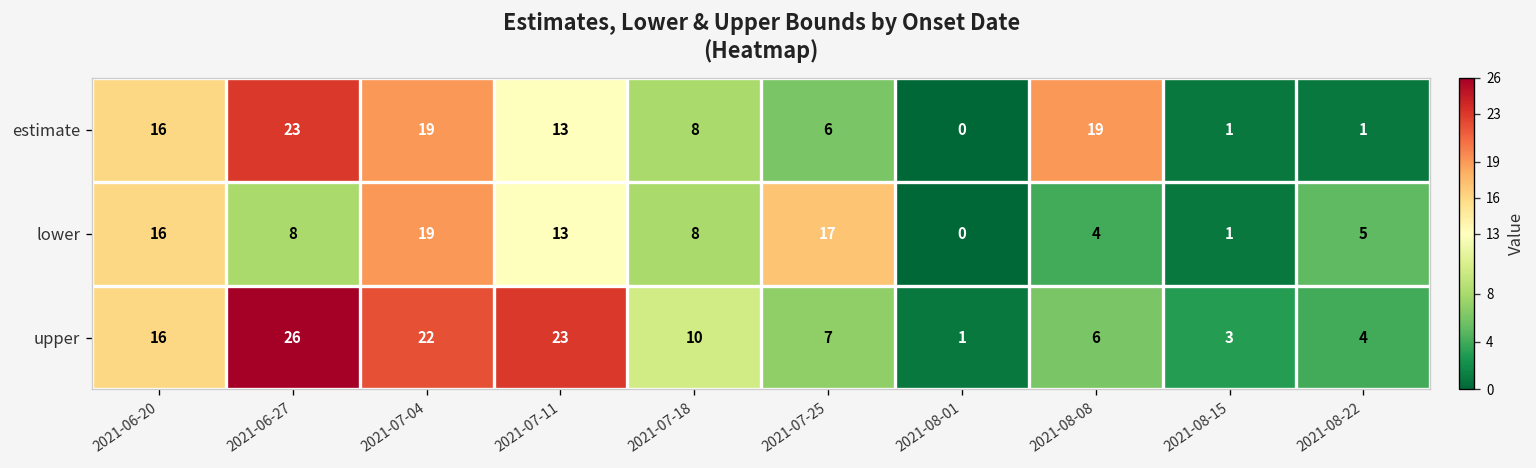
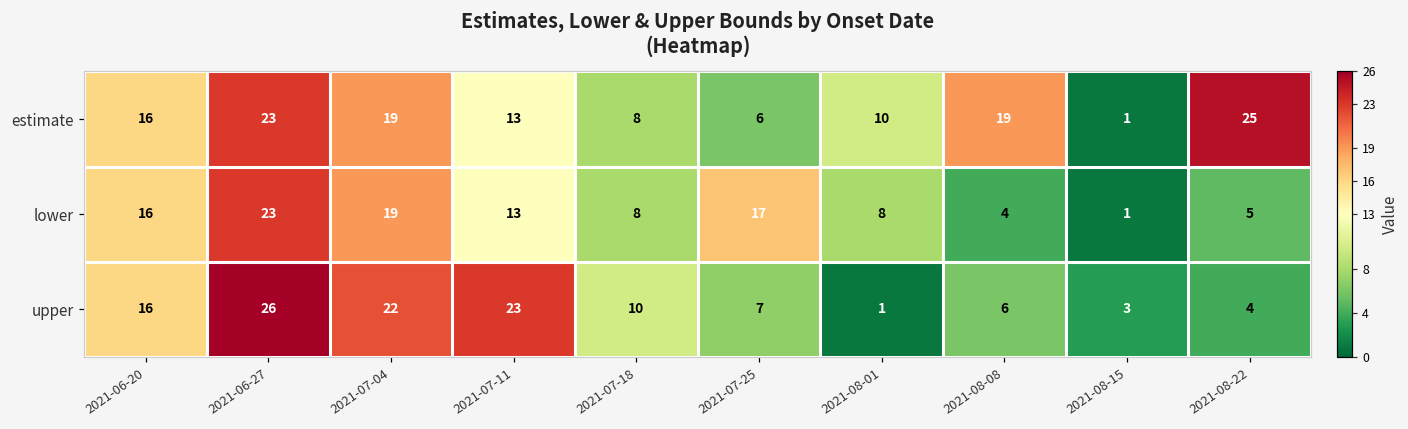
estimate, 2021-08-01: 0 -> 10
estimate, 2021-08-22: 1 -> 25
lower, 2021-06-27: 8 -> 23
lower, 2021-08-01: 0 -> 8
